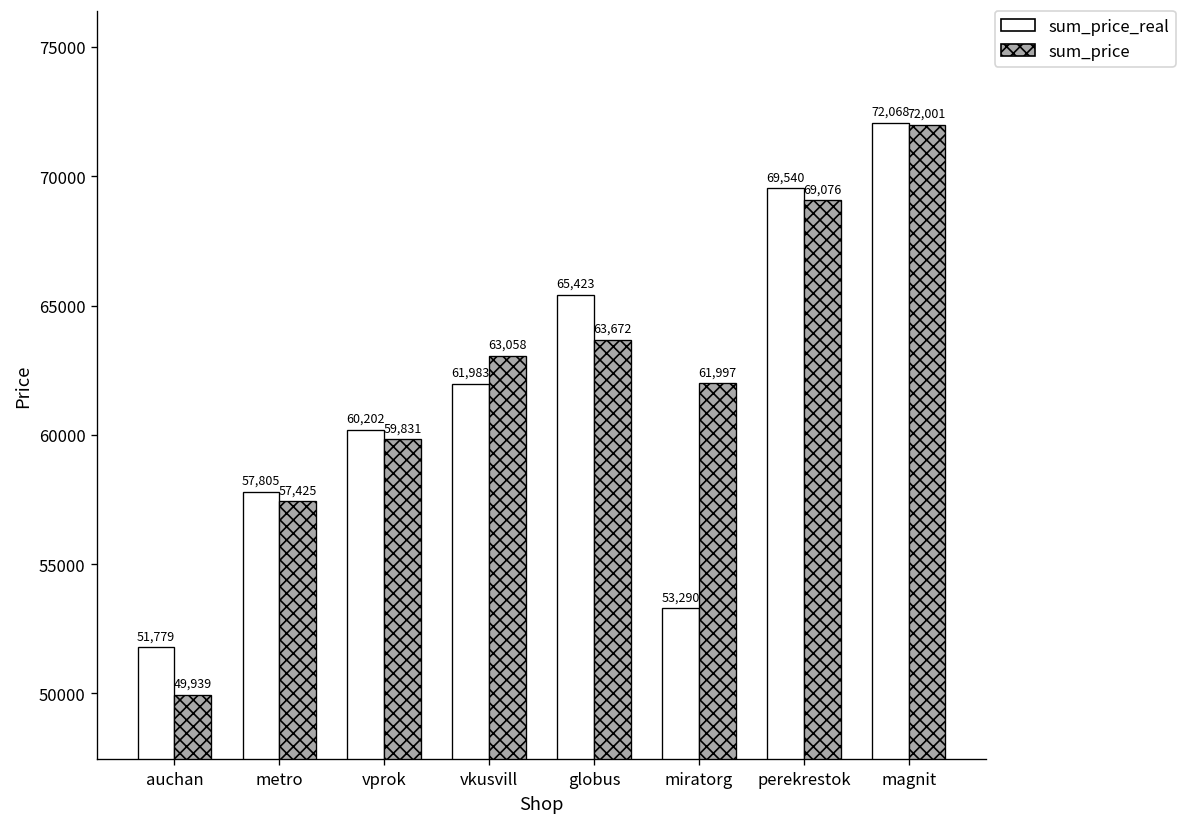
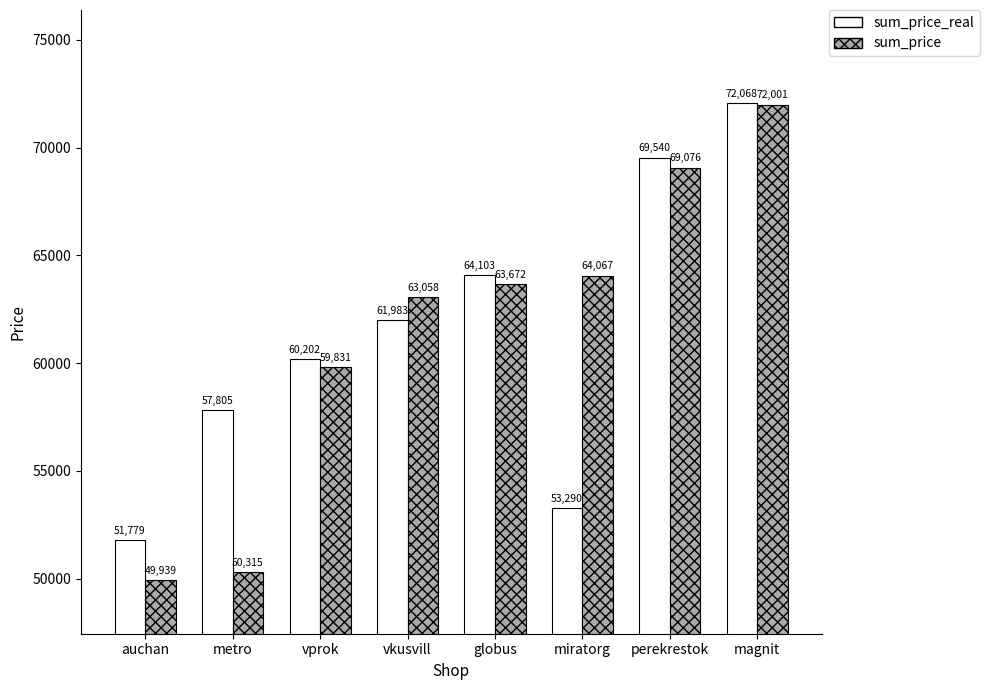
sum_price, metro: 57,425 -> 50,315
sum_price_real, globus: 65,423 -> 64,103
sum_price, miratorg: 61,997 -> 64,067
